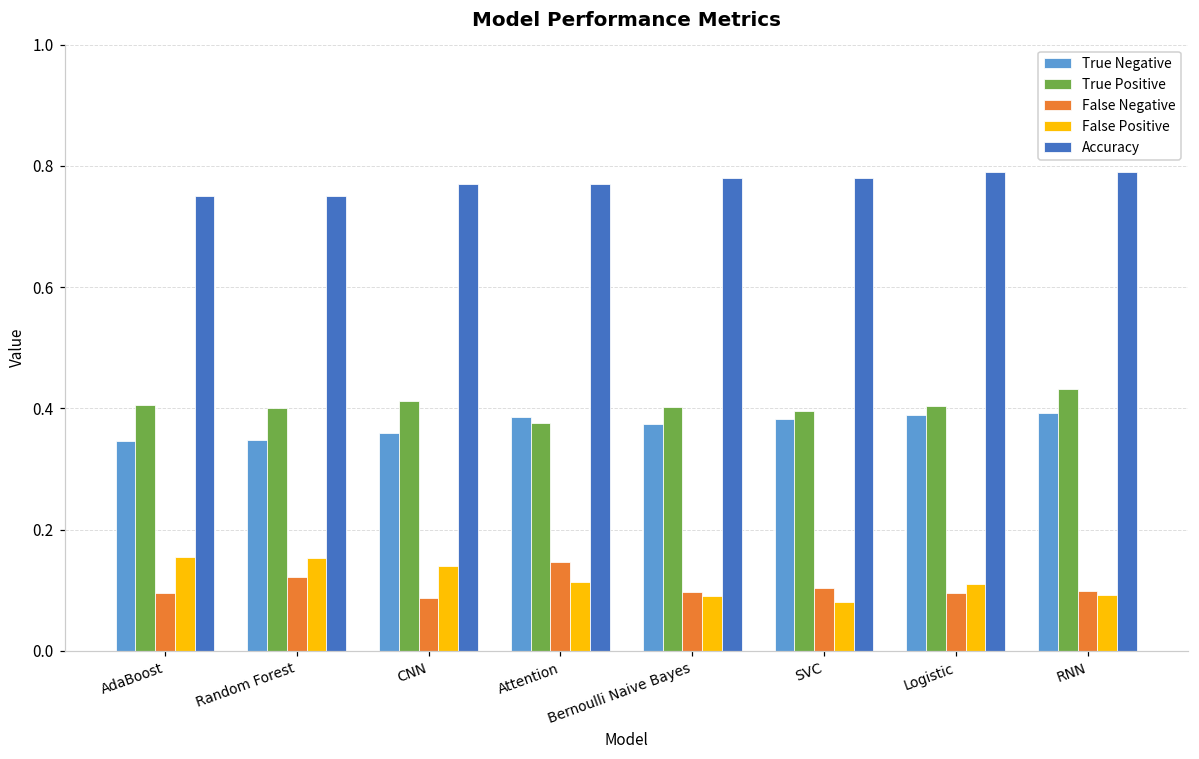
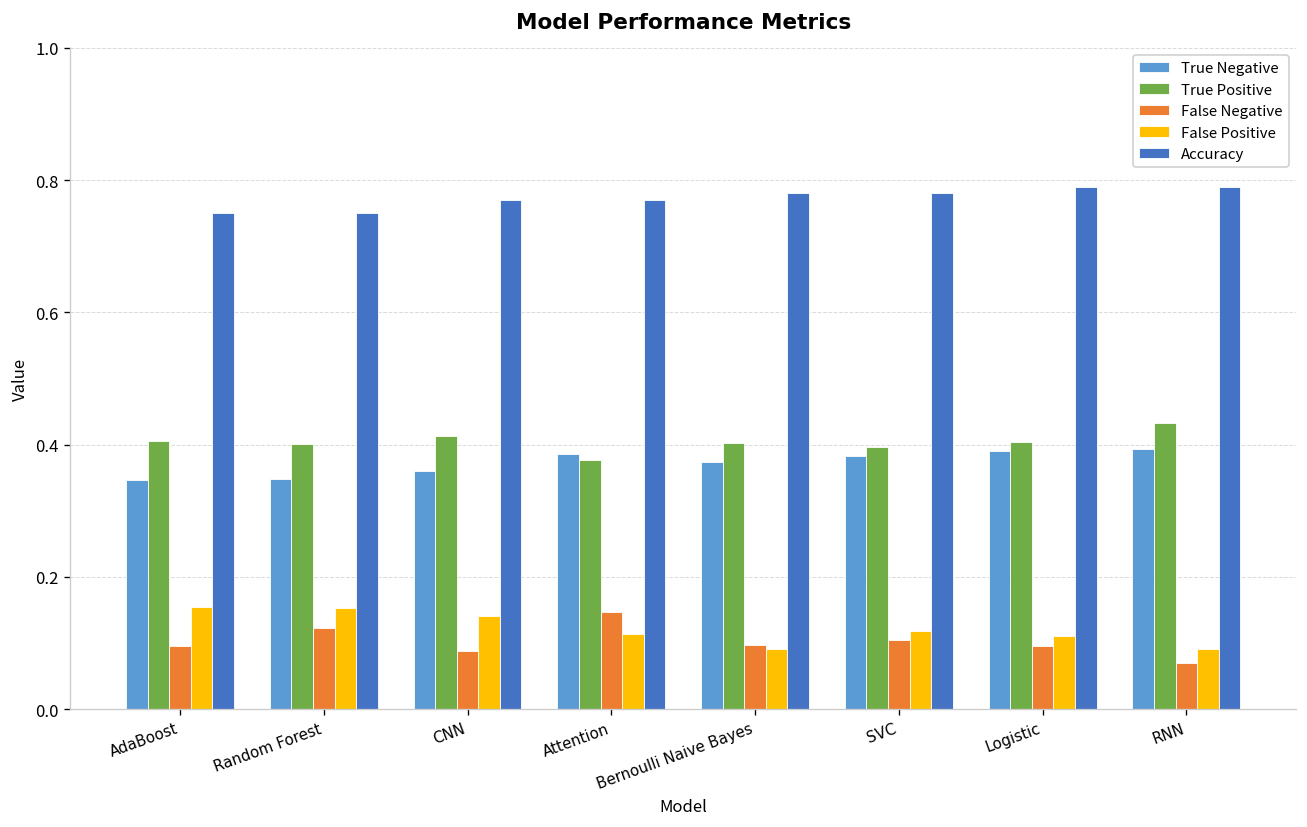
False Positive, SVC: 0.08 -> 0.12
False Negative, RNN: 0.10 -> 0.07
